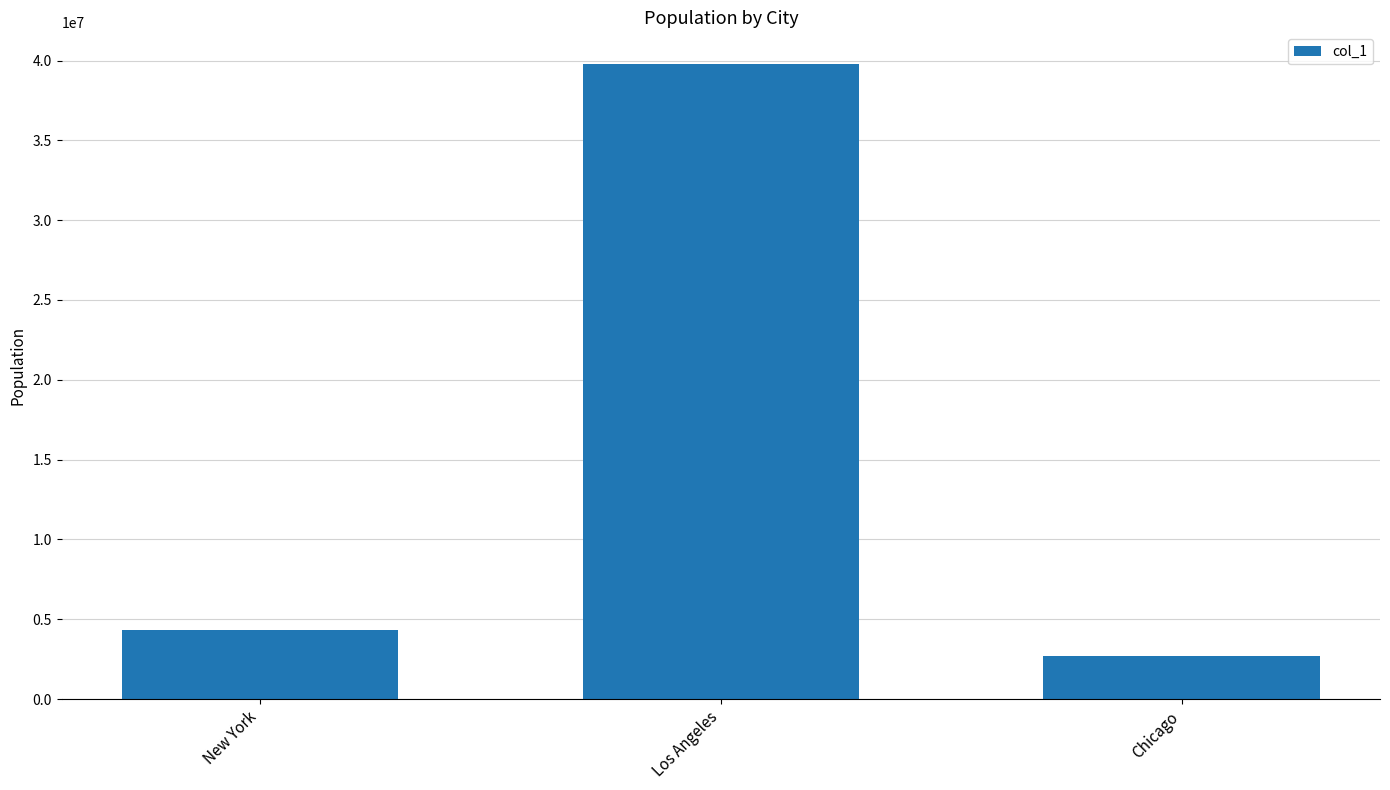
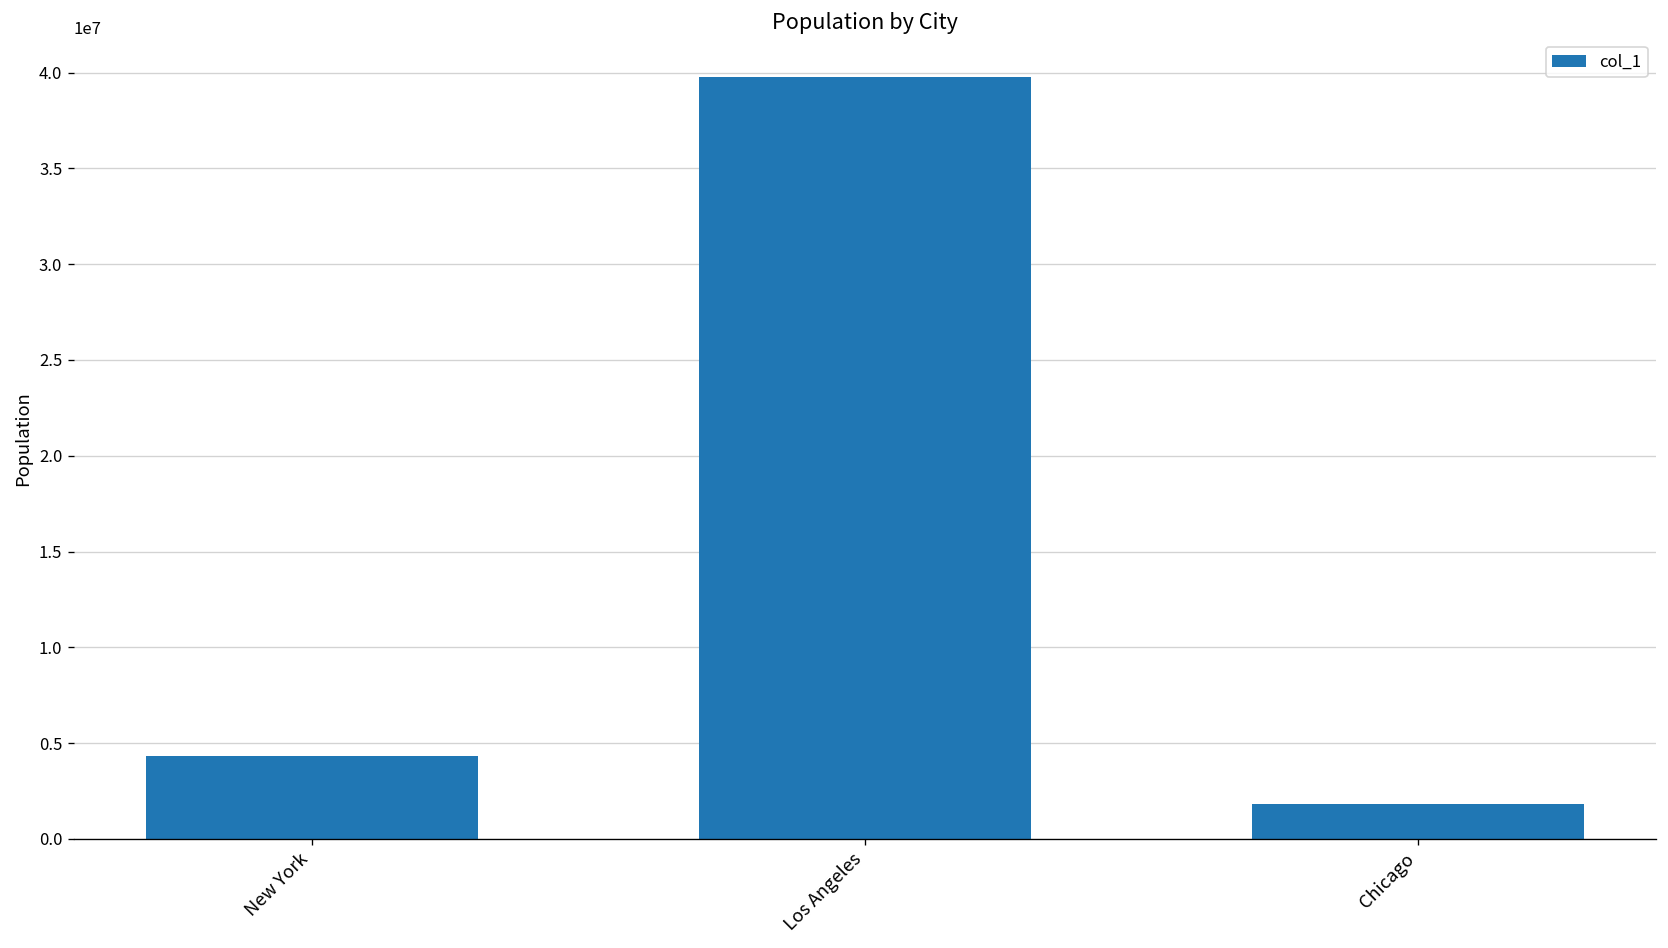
Chicago: 2700000 -> 1800000
